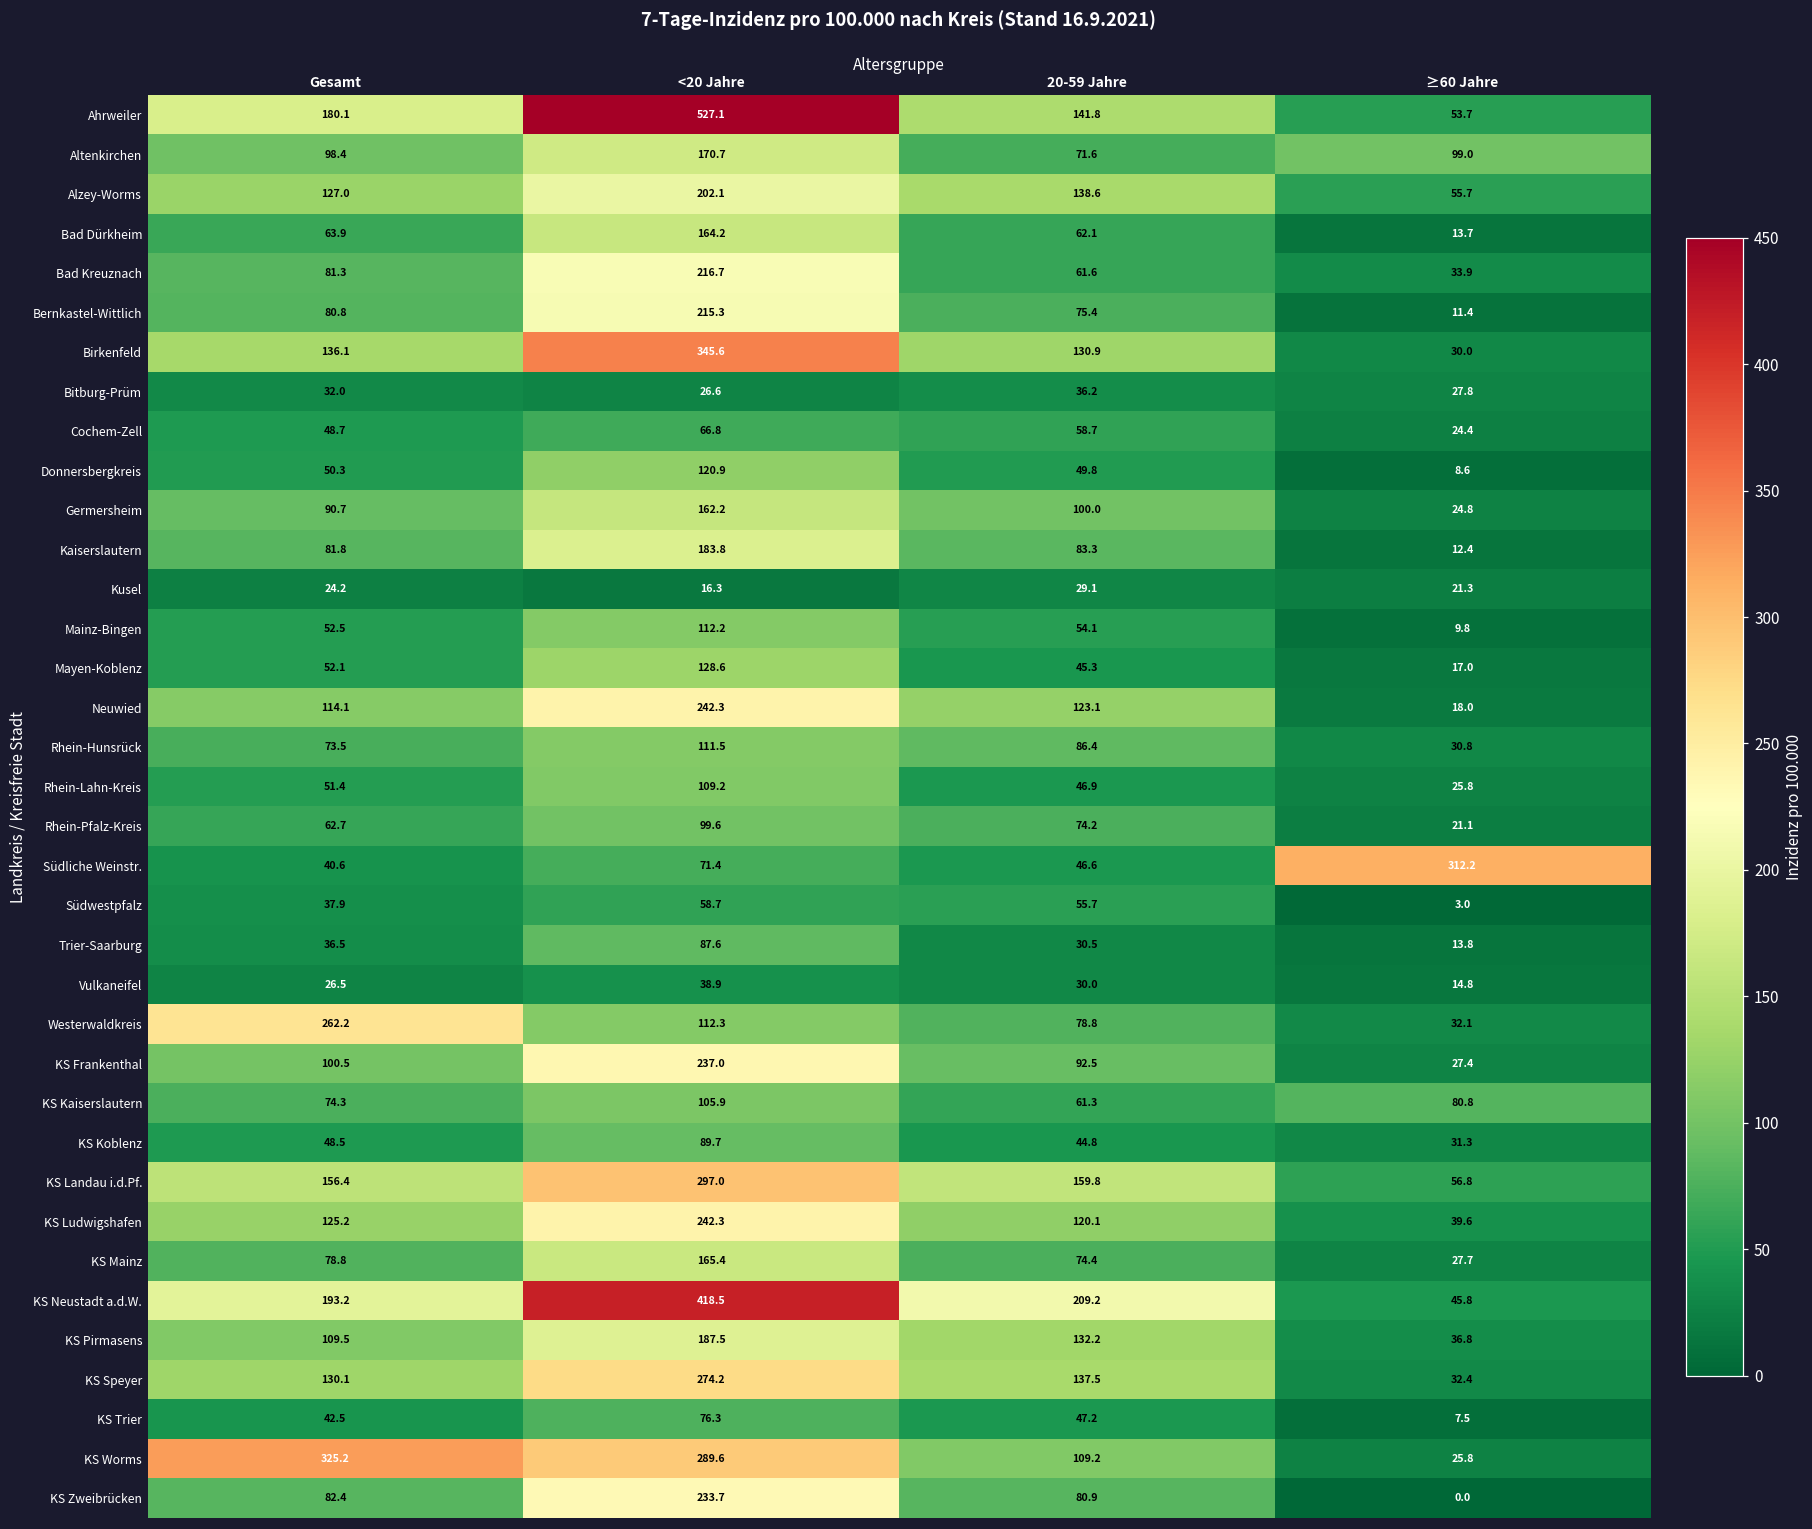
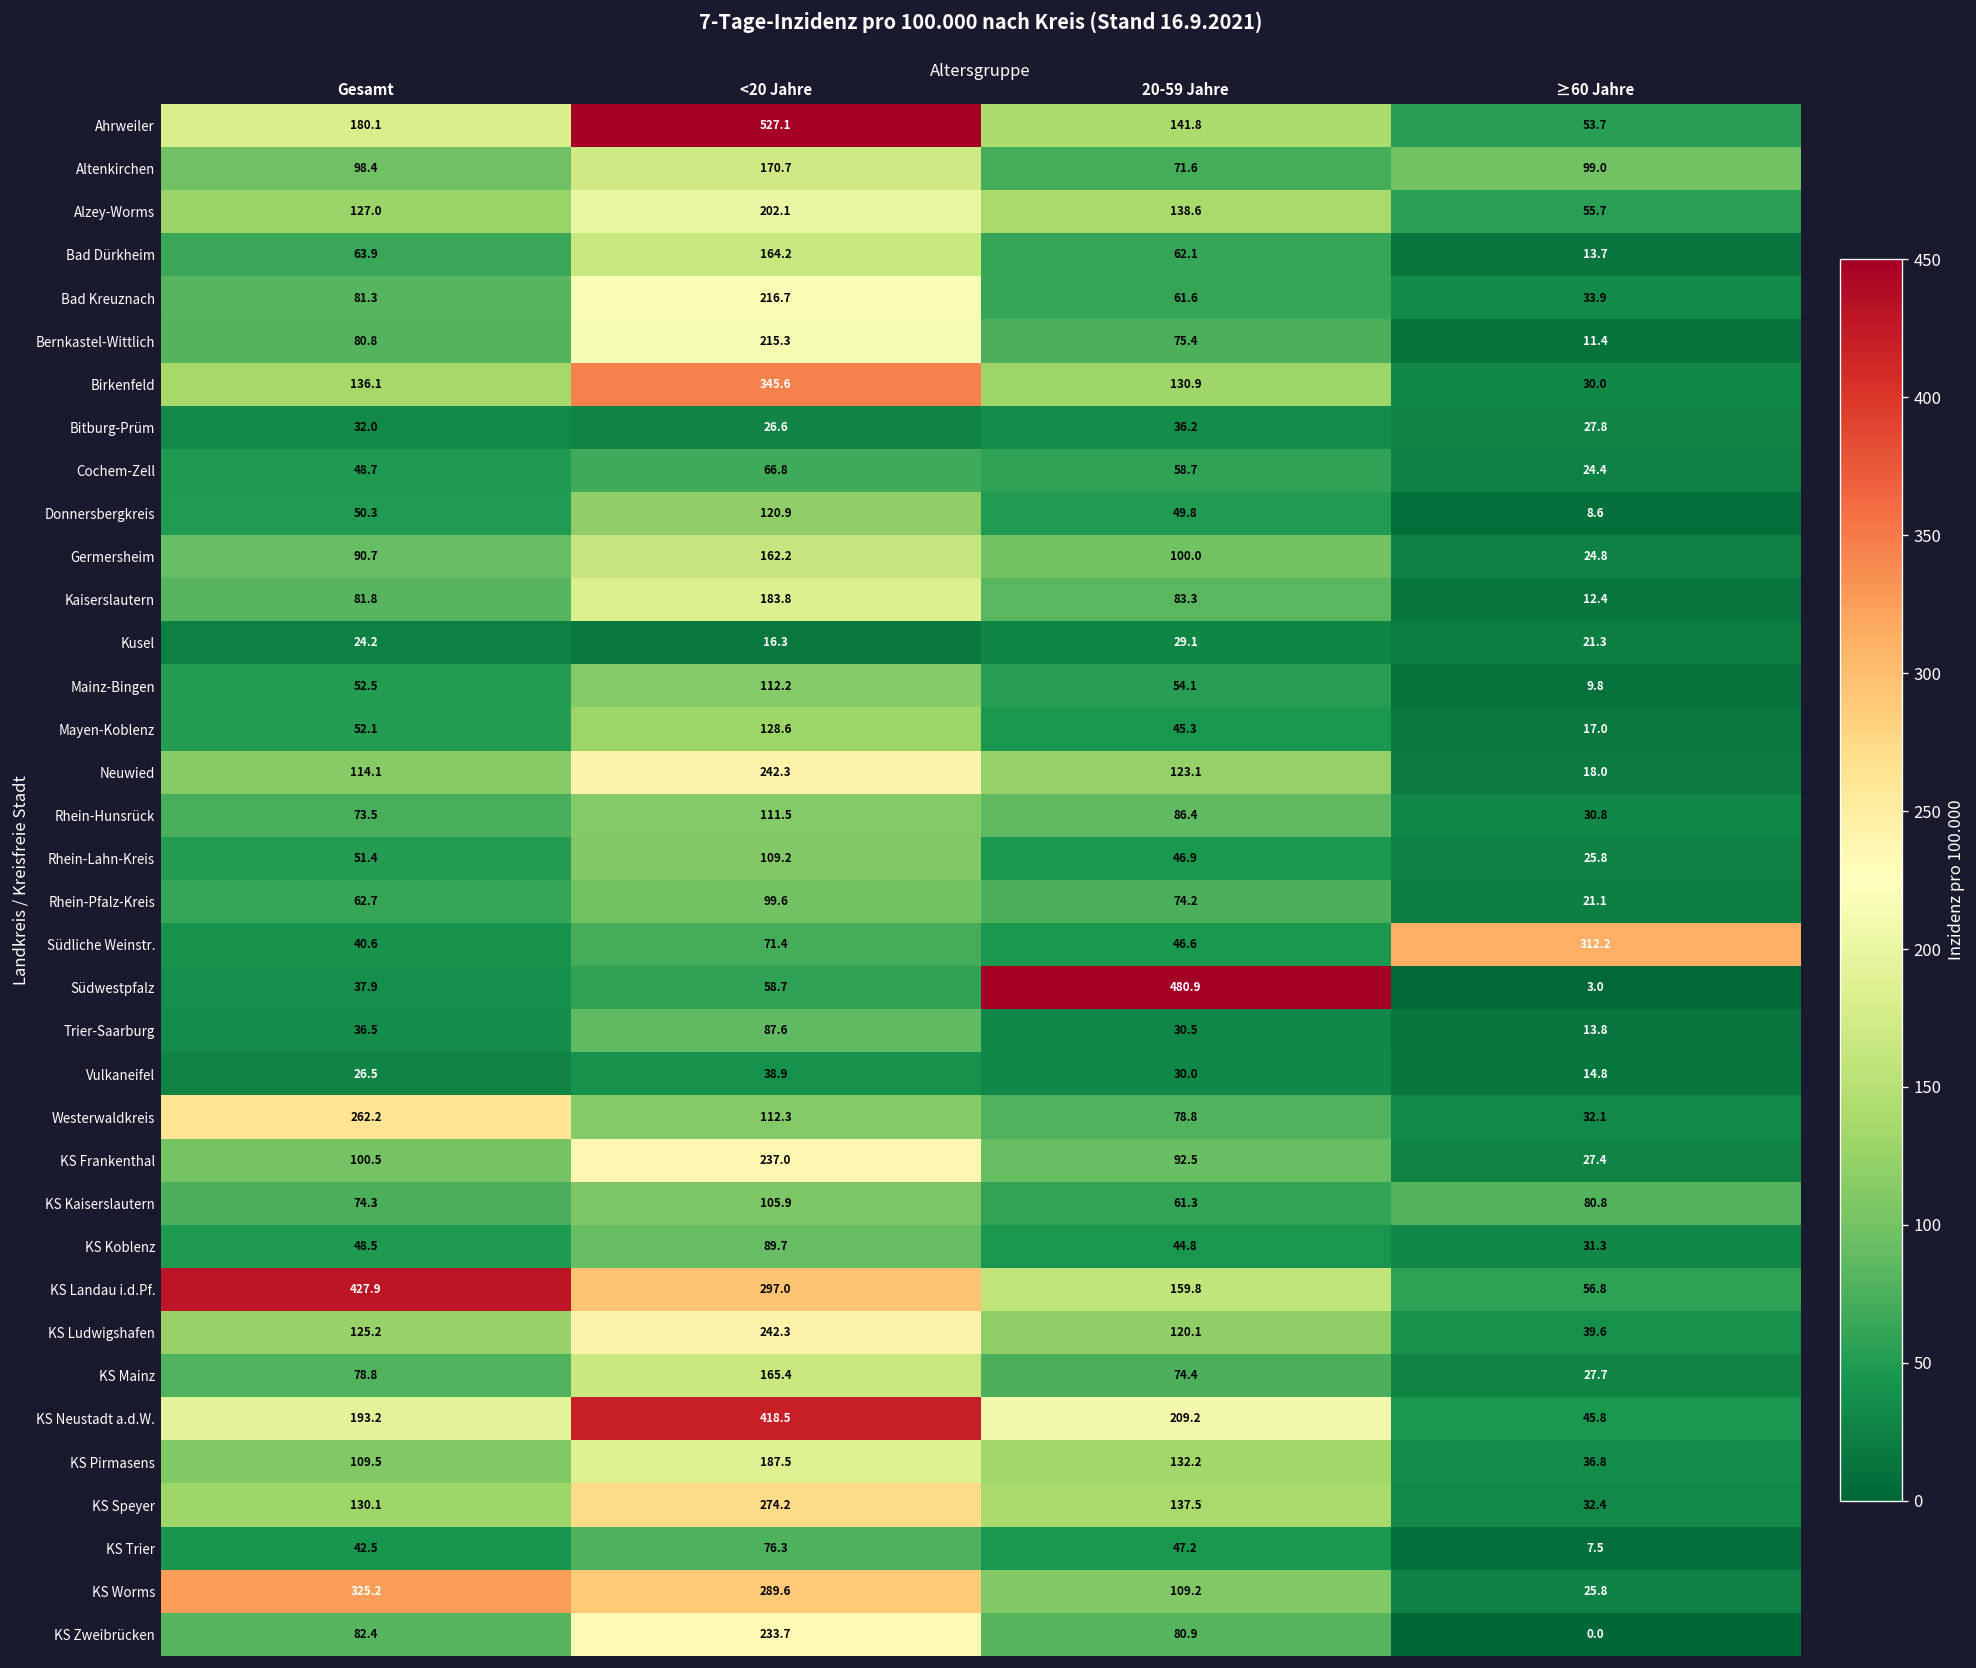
Südwestpfalz, 20-59 Jahre: 55.7 -> 480.9
KS Landau i.d.Pf., Gesamt: 156.4 -> 427.9
